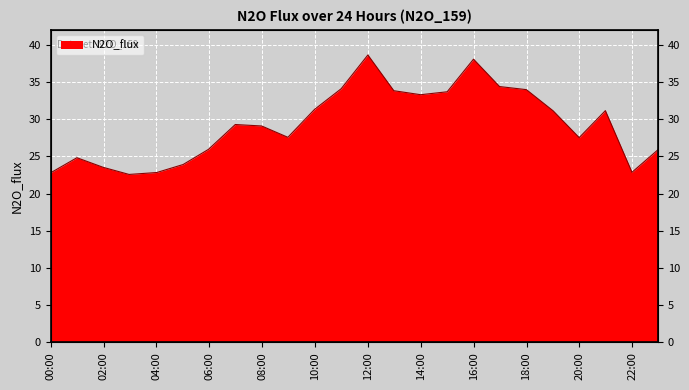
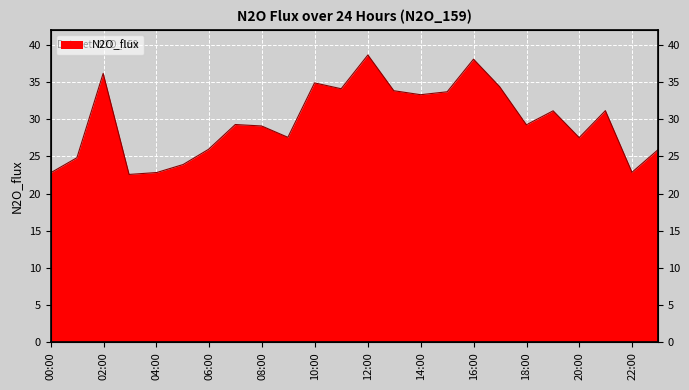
02:00: 24 -> 36
10:00: 31 -> 35
18:00: 34 -> 29
